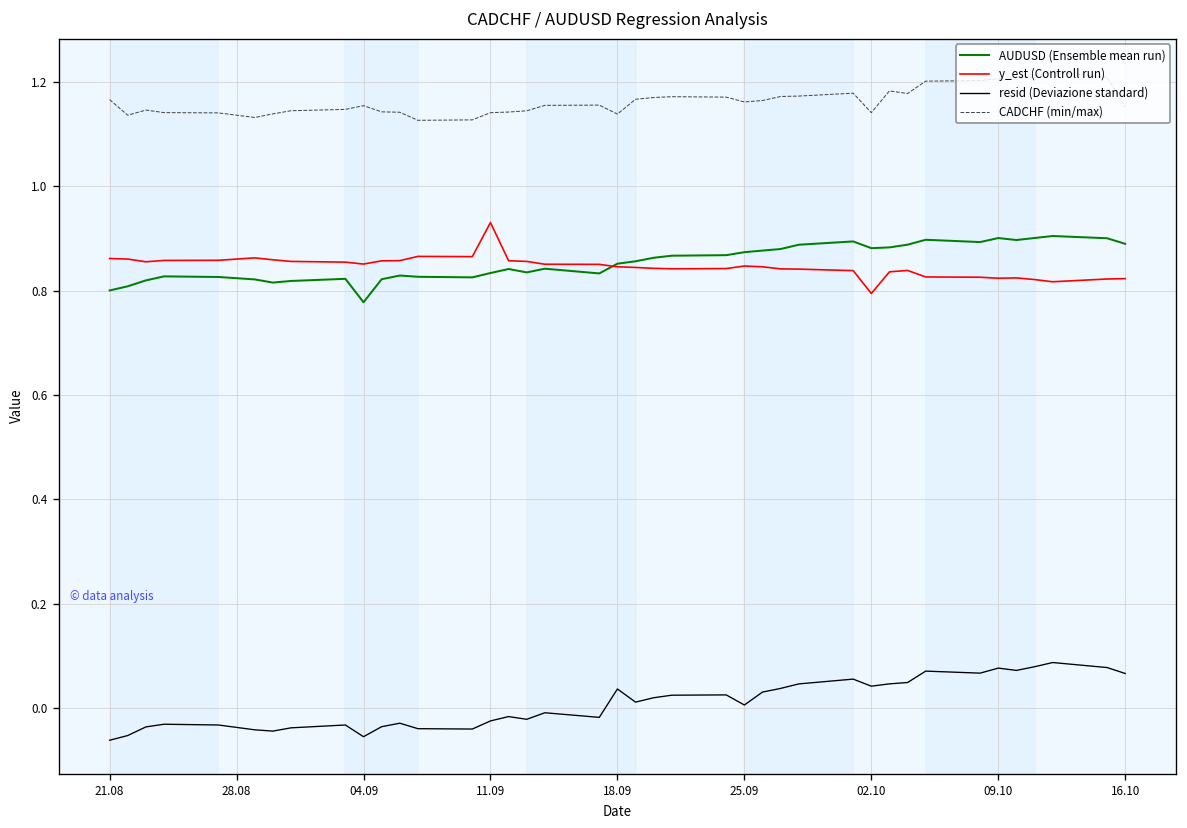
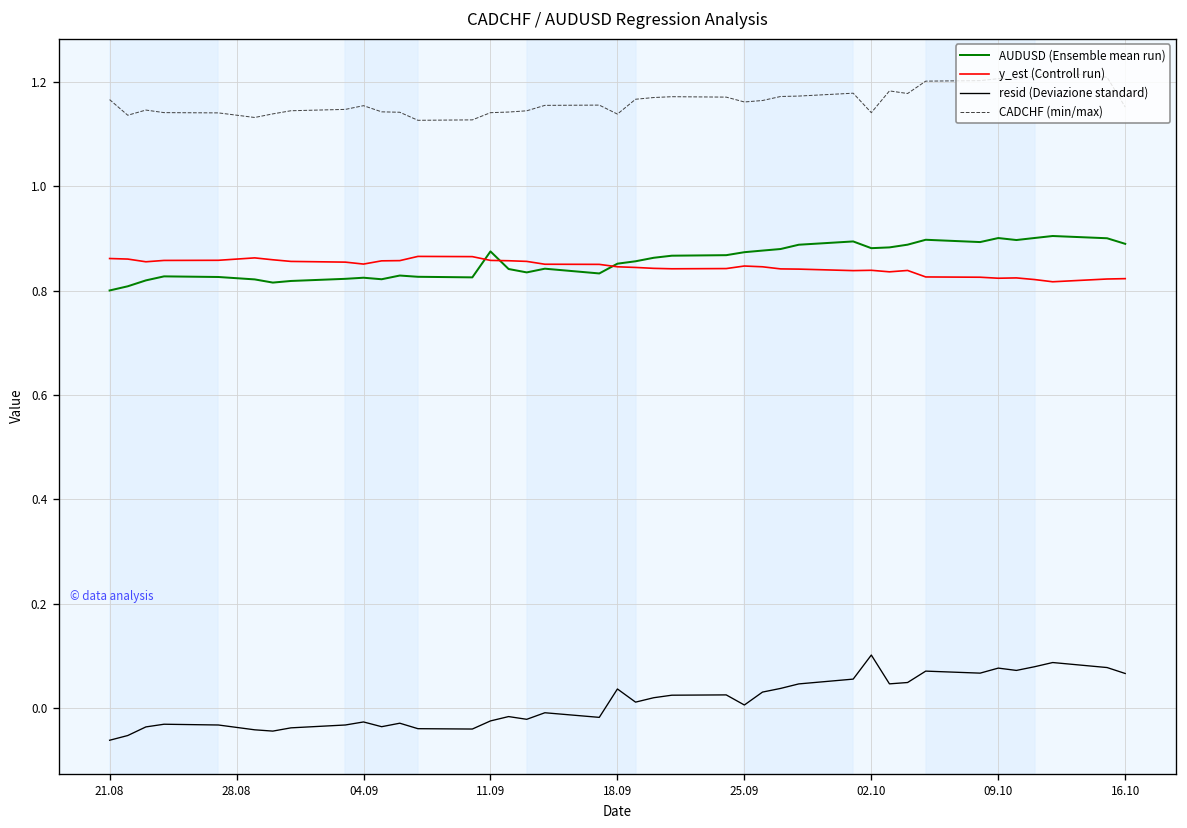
AUDUSD (Ensemble mean run), 04.09: 0.78 -> 0.82
resid (Deviazione standard), 04.09: -0.05 -> -0.03
AUDUSD (Ensemble mean run), 11.09: 0.83 -> 0.88
y_est (Controll run), 11.09: 0.93 -> 0.86
y_est (Controll run), 02.10: 0.79 -> 0.84
resid (Deviazione standard), 02.10: 0.04 -> 0.10
